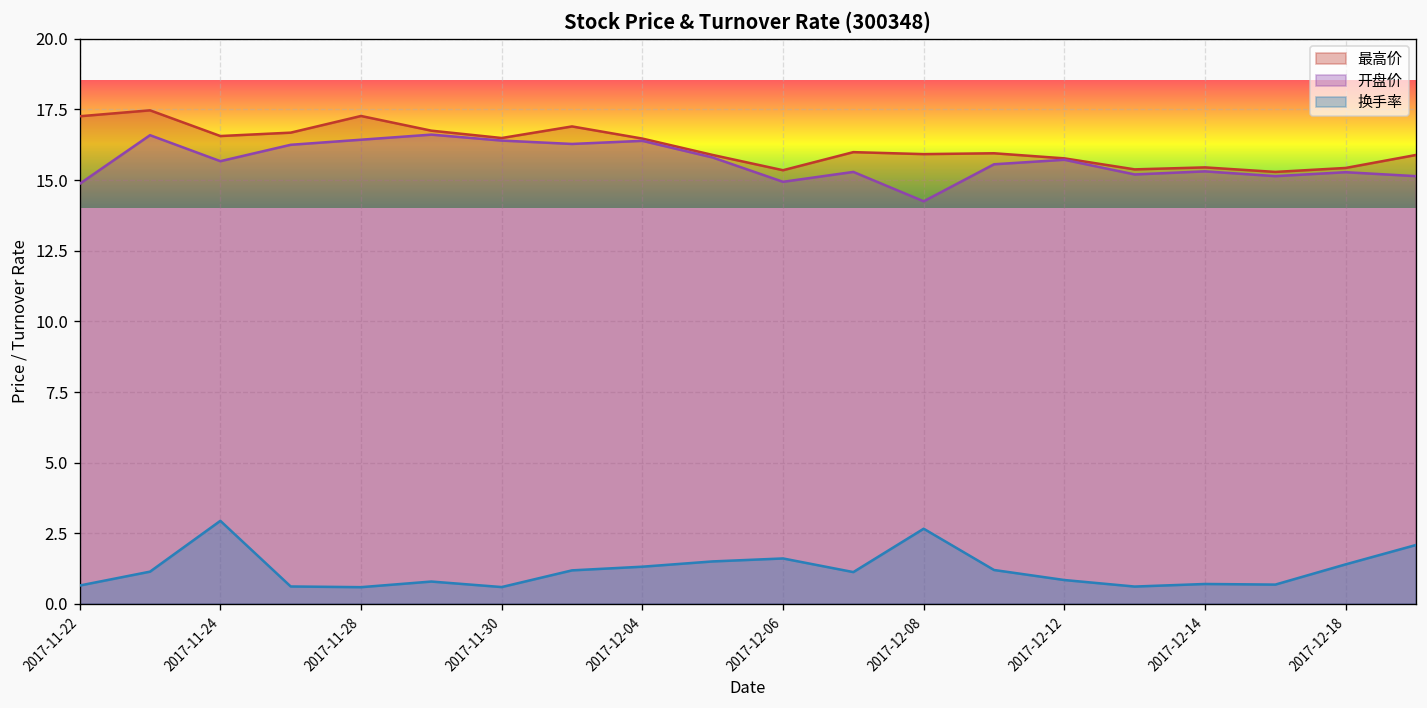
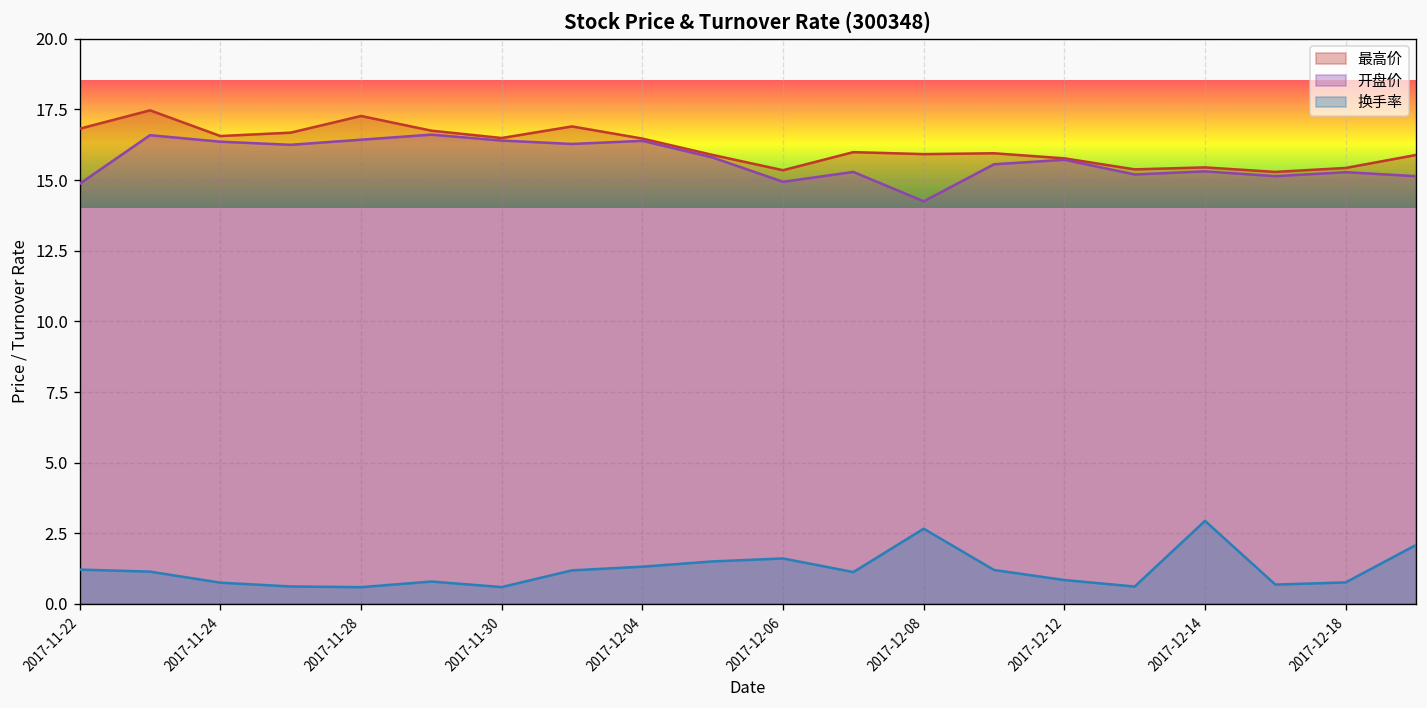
最高价, 2017-11-22: 17.3 -> 16.8
换手率, 2017-11-22: 0.7 -> 1.2
开盘价, 2017-11-24: 15.7 -> 16.4
换手率, 2017-11-24: 2.9 -> 0.8
换手率, 2017-12-14: 0.7 -> 2.9
换手率, 2017-12-18: 1.4 -> 0.8
